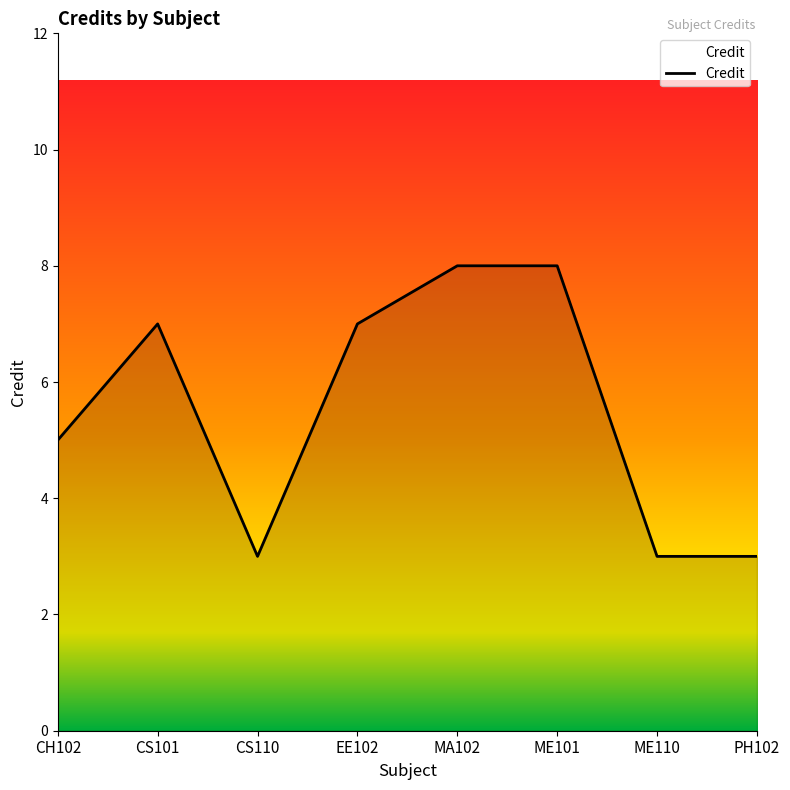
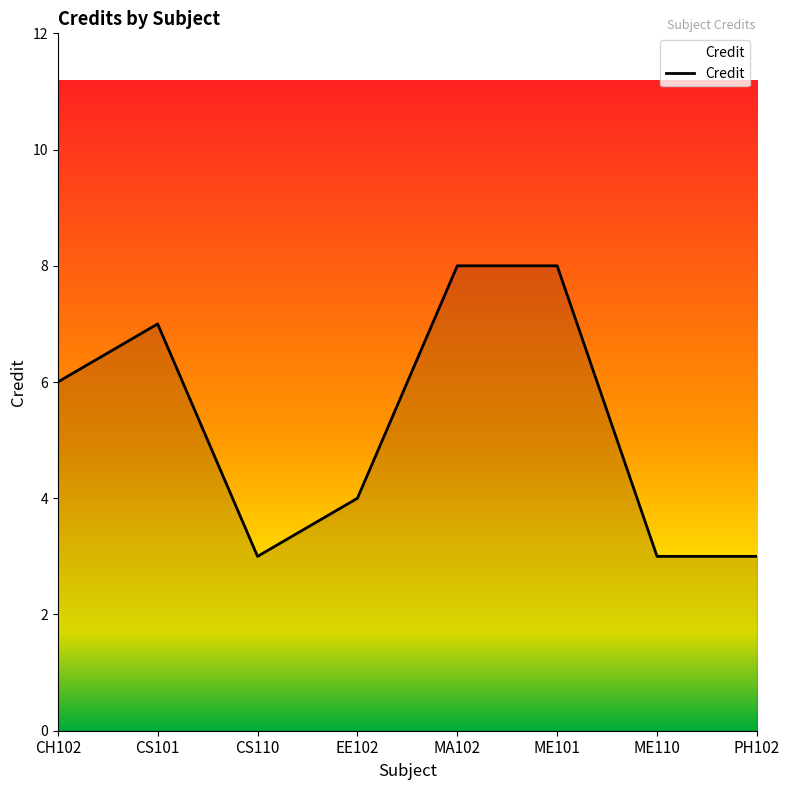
CH102: 5 -> 6
EE102: 7 -> 4
